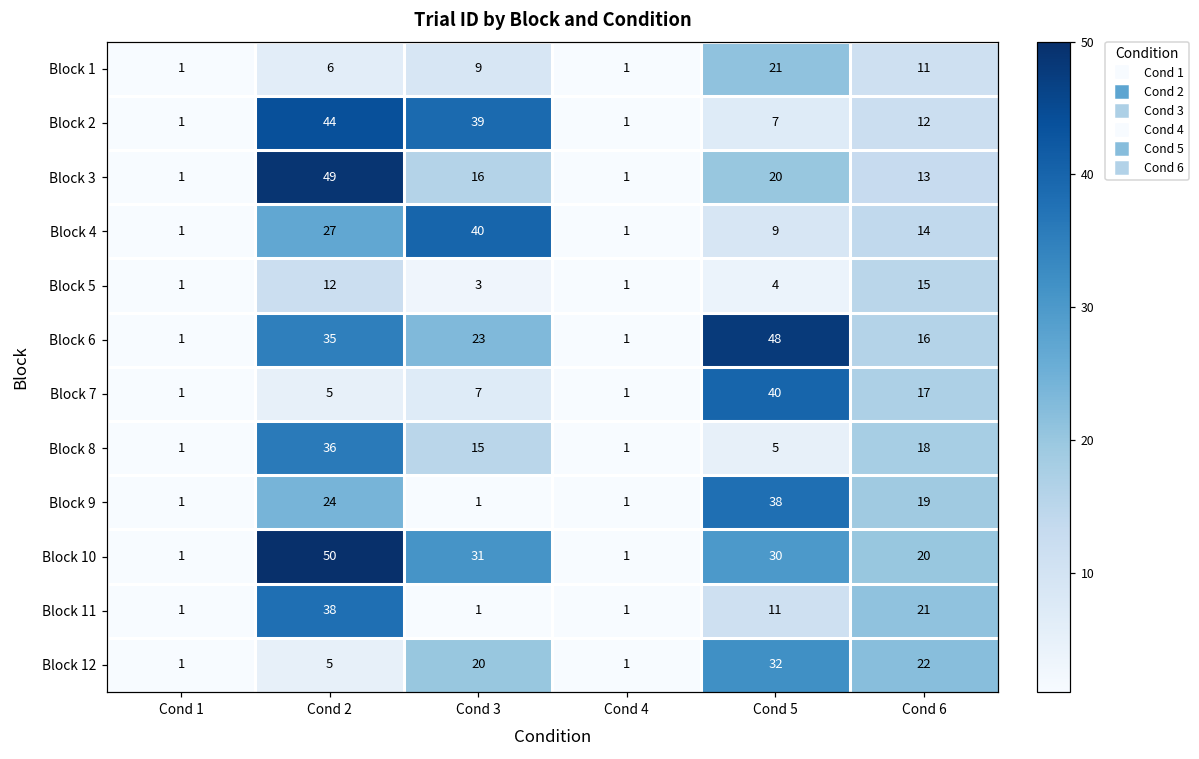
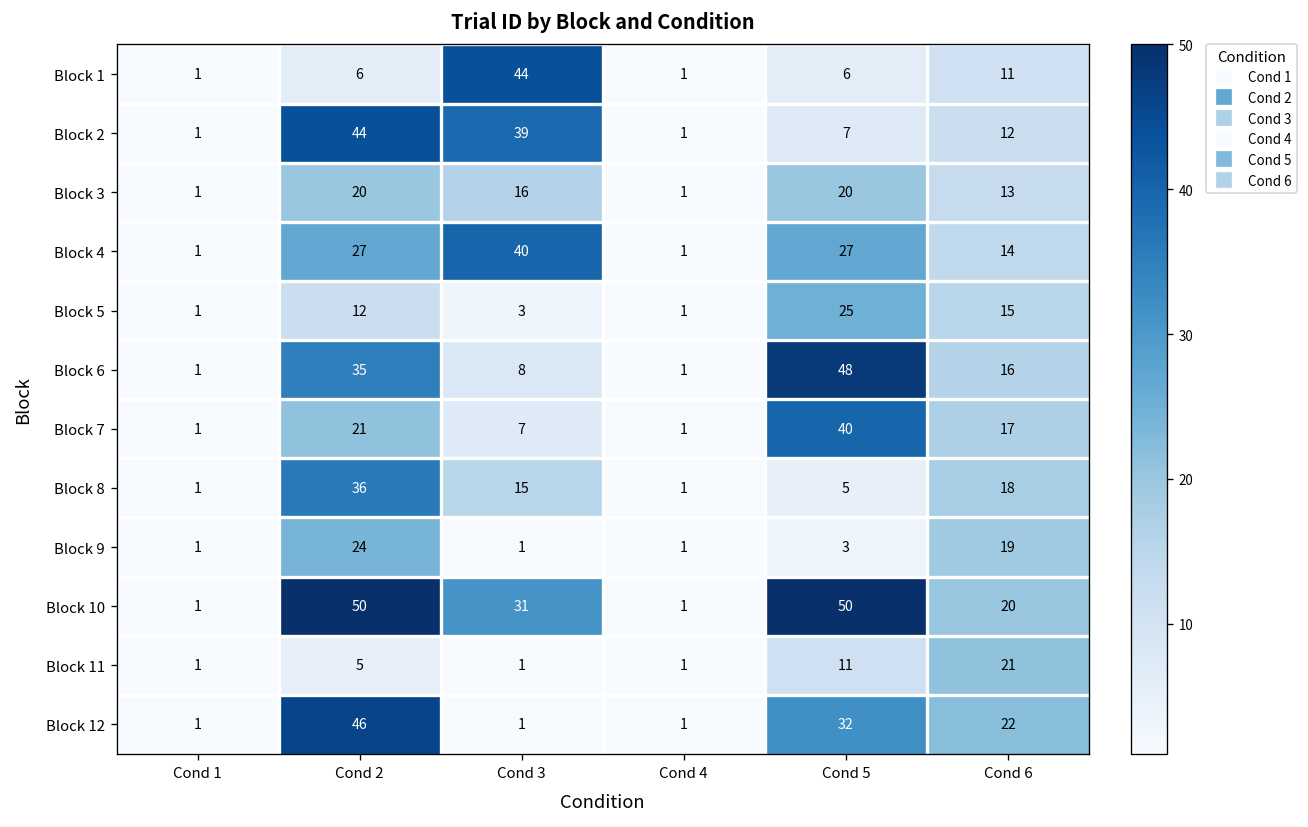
Block 1, Cond 3: 9 -> 44
Block 1, Cond 5: 21 -> 6
Block 3, Cond 2: 49 -> 20
Block 4, Cond 5: 9 -> 27
Block 5, Cond 5: 4 -> 25
Block 6, Cond 3: 23 -> 8
Block 7, Cond 2: 5 -> 21
Block 9, Cond 5: 38 -> 3
Block 10, Cond 5: 30 -> 50
Block 11, Cond 2: 38 -> 5
Block 12, Cond 2: 5 -> 46
Block 12, Cond 3: 20 -> 1
